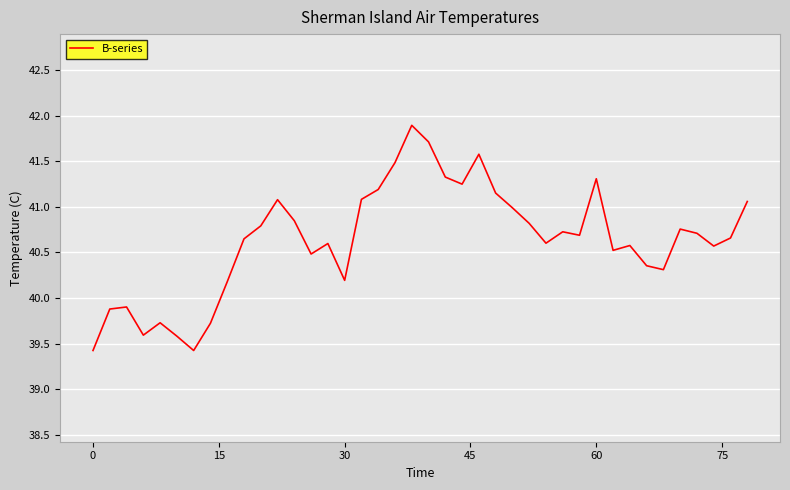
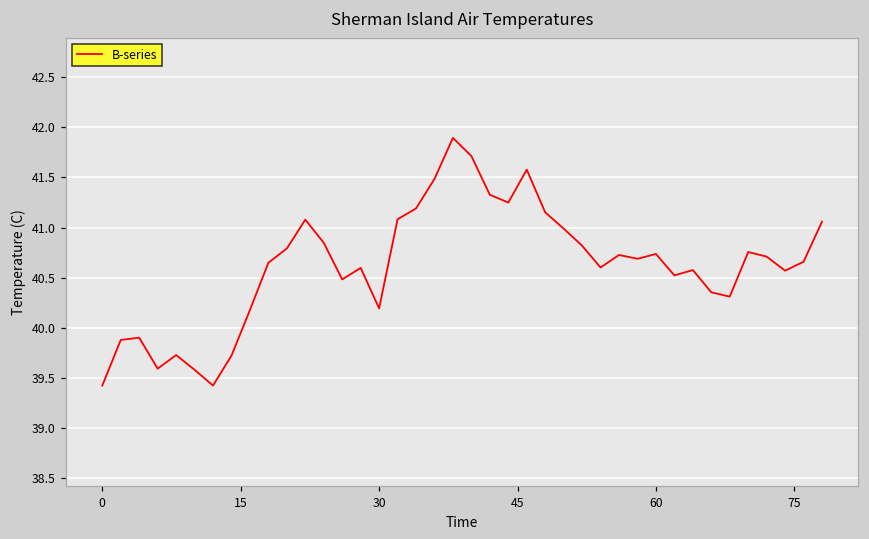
60: 41.3 -> 40.7
